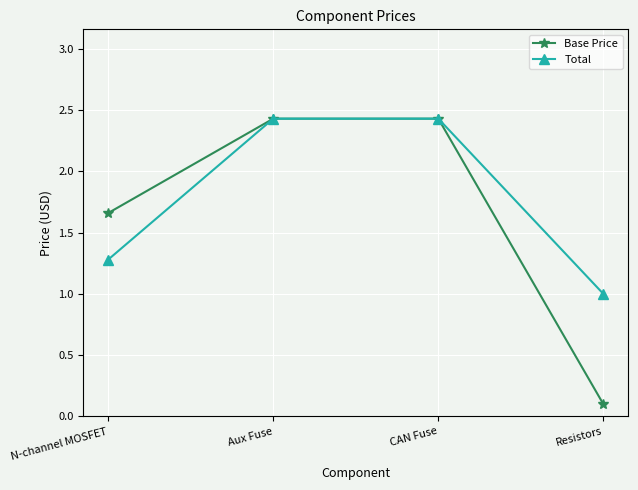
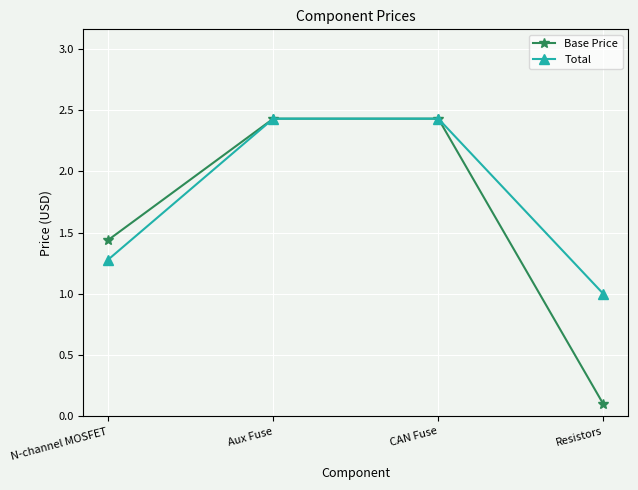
Base Price, N-channel MOSFET: 1.66 -> 1.44
